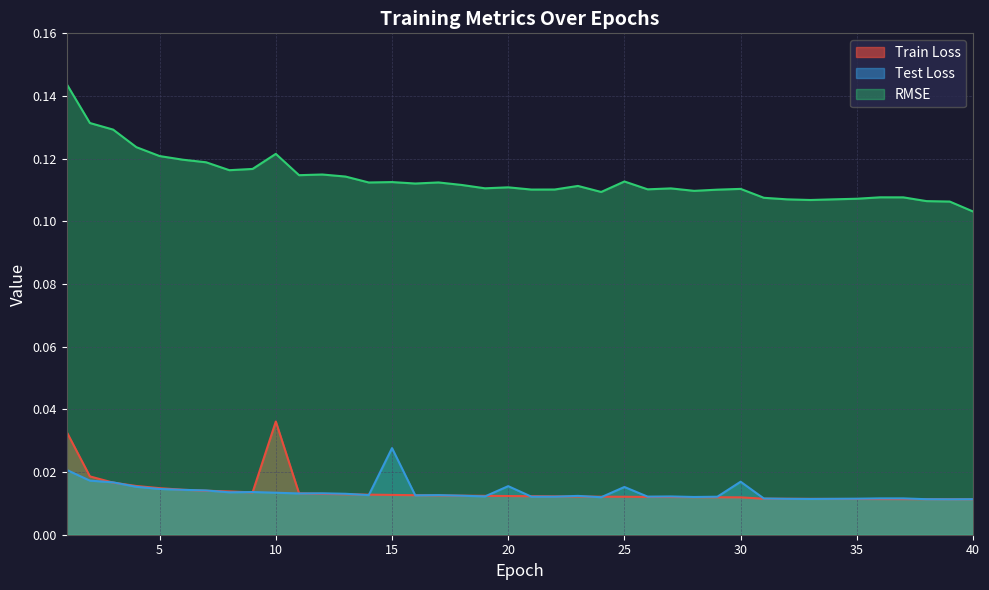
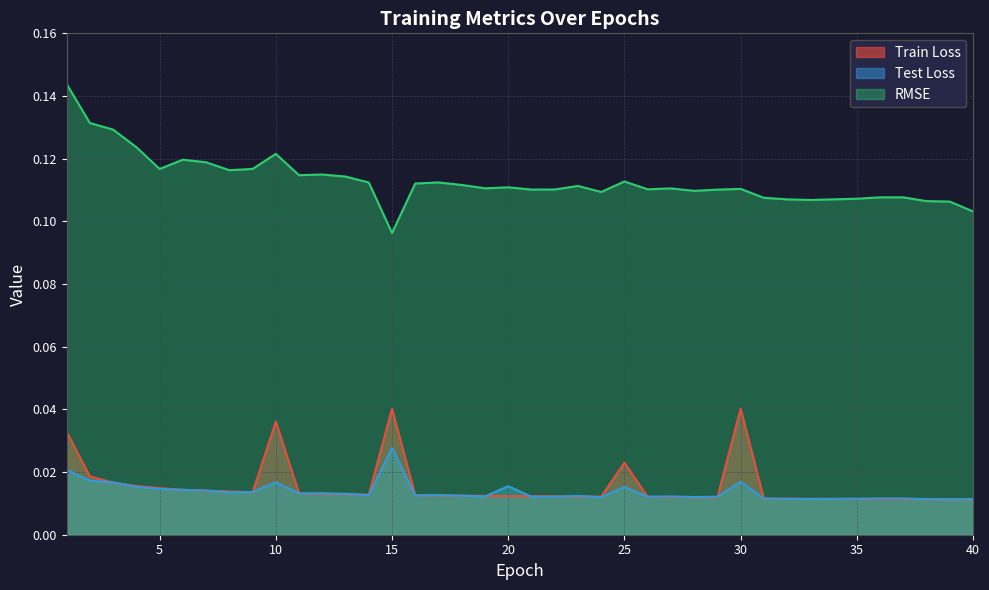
RMSE, 5: 0.121 -> 0.117
Test Loss, 10: 0.013 -> 0.017
Train Loss, 15: 0.013 -> 0.040
RMSE, 15: 0.113 -> 0.096
Train Loss, 25: 0.012 -> 0.023
Train Loss, 30: 0.012 -> 0.040
